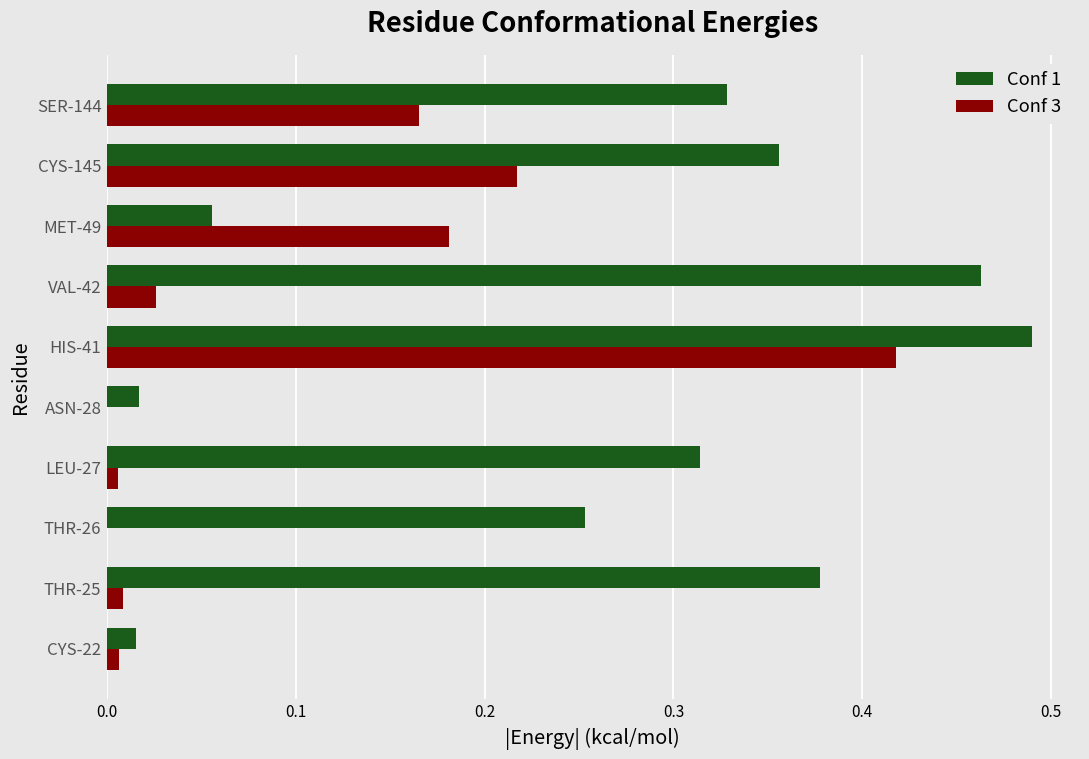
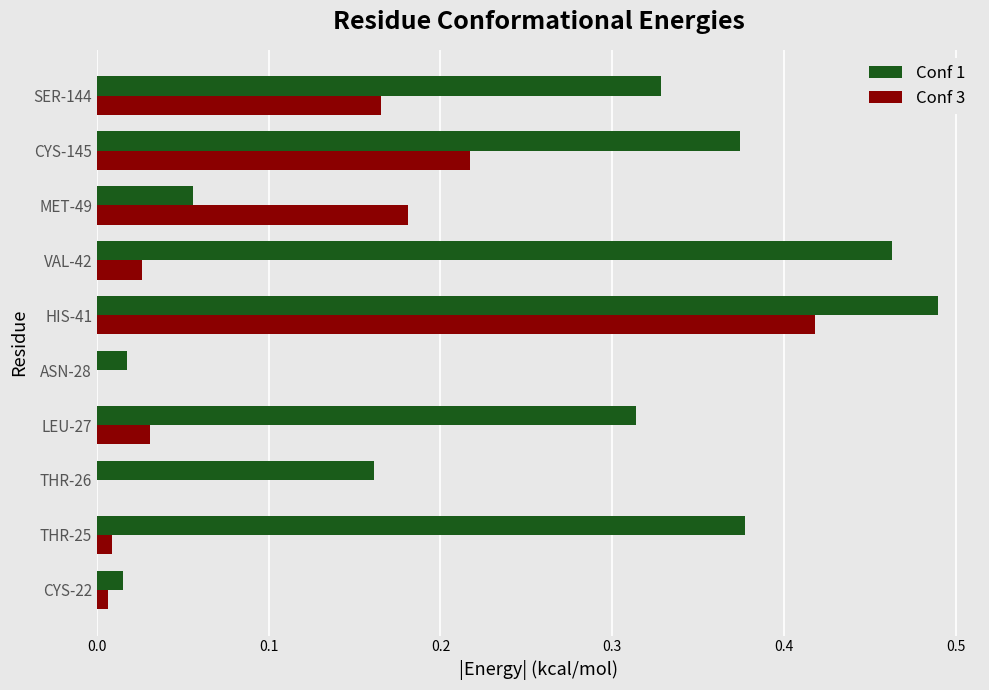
Conf 1, CYS-145: 0.356 -> 0.375
Conf 3, LEU-27: 0.006 -> 0.031
Conf 1, THR-26: 0.253 -> 0.161
